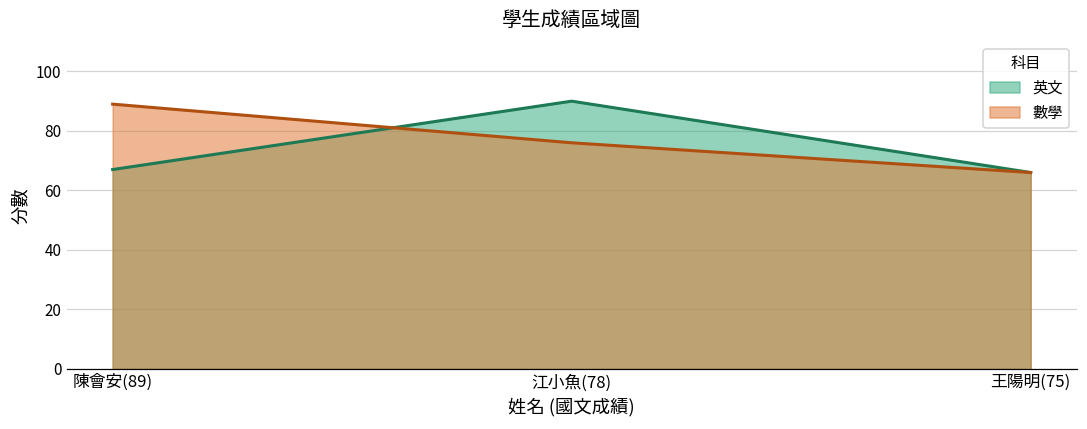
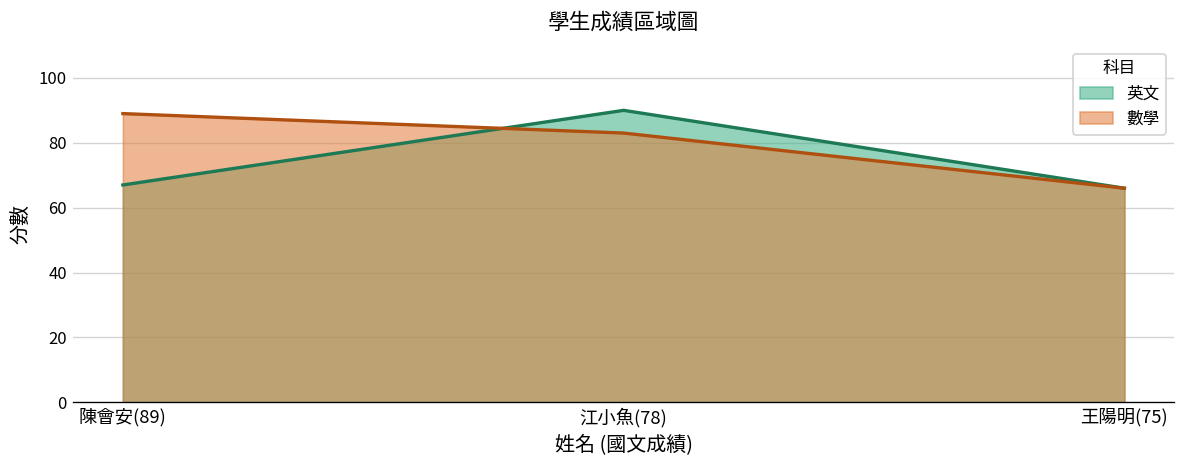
數學, 江小魚(78): 76 -> 83
